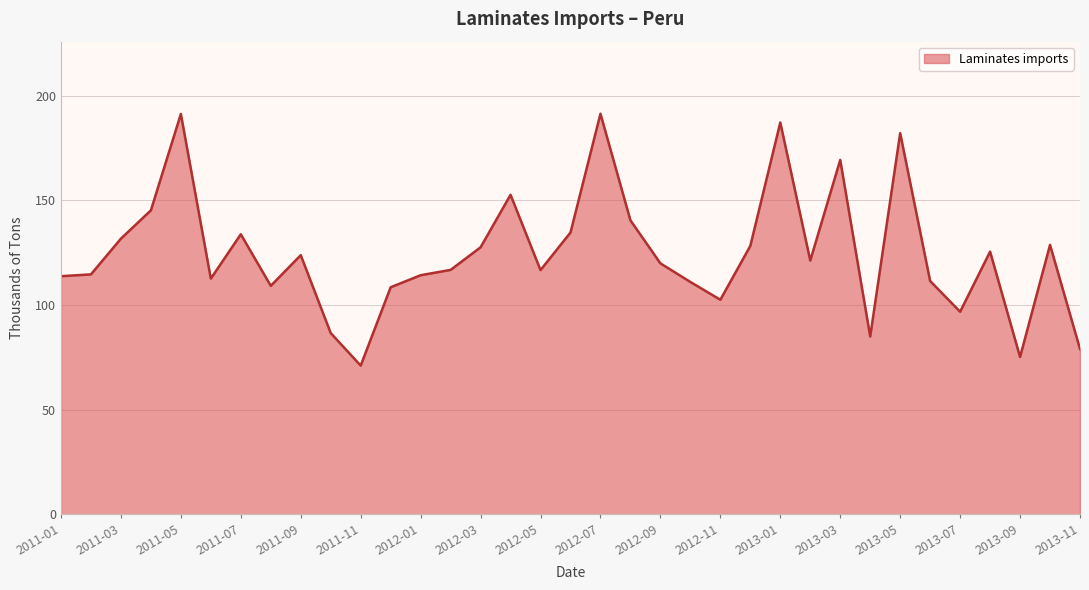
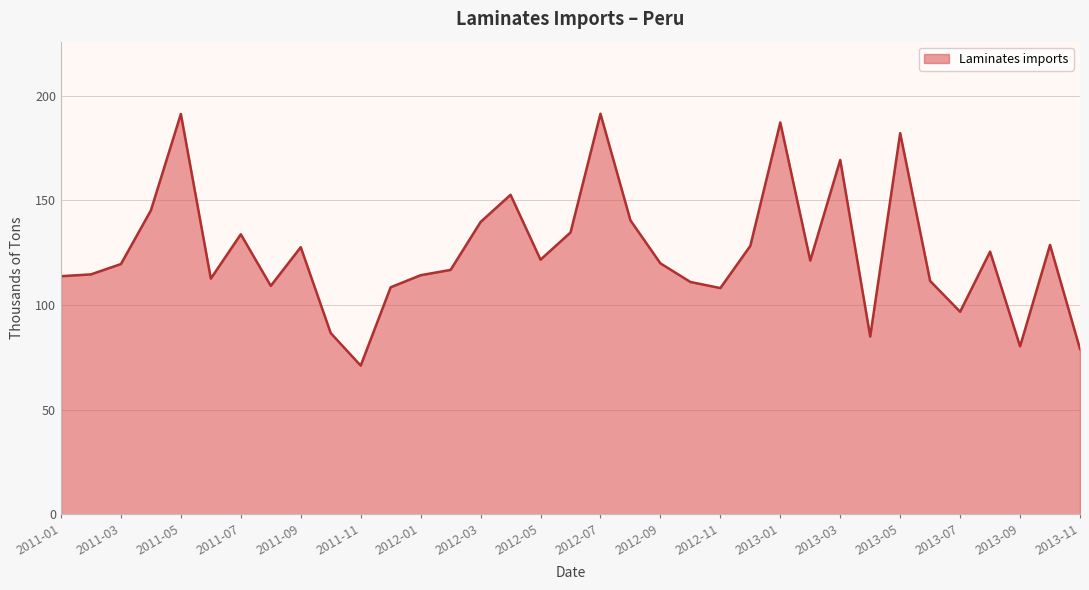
2011-03: 132 -> 120
2011-09: 124 -> 128
2012-03: 128 -> 140
2012-05: 117 -> 122
2012-11: 103 -> 108
2013-09: 75 -> 80
